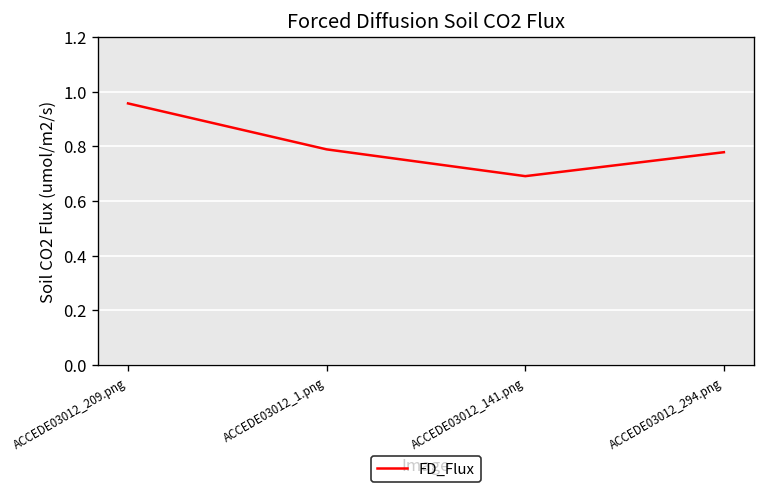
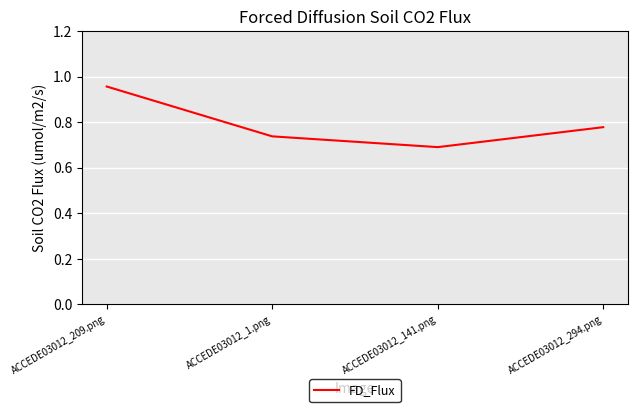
ACCEDE03012_1.png: 0.79 -> 0.74
